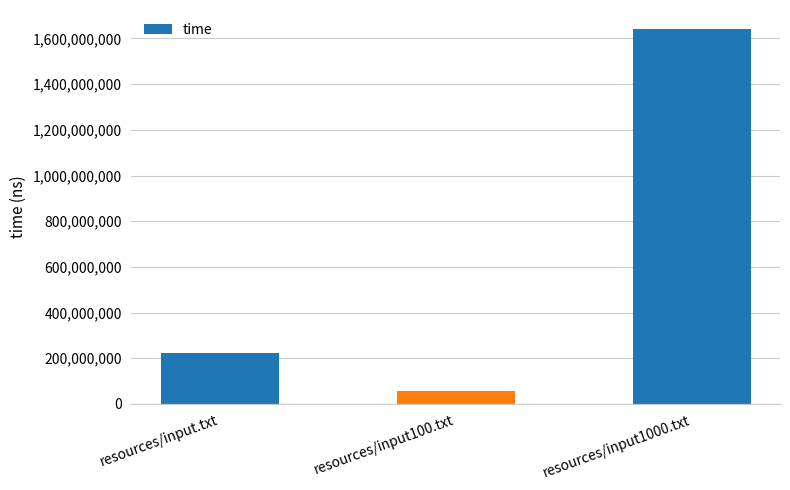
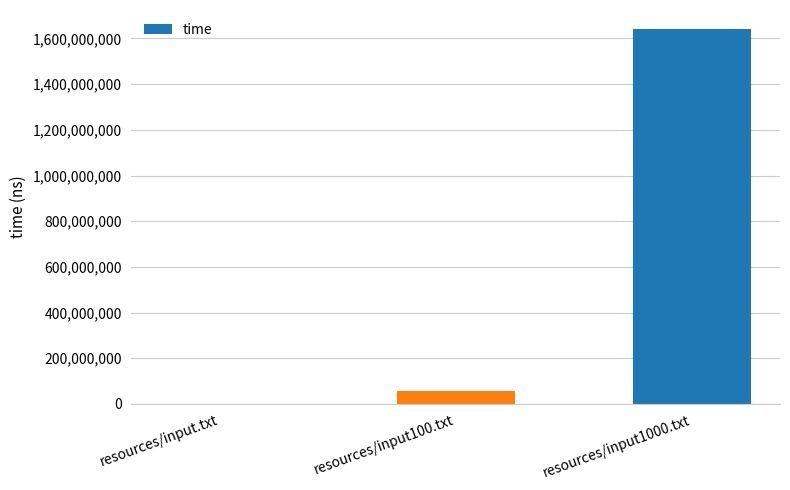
resources/input.txt: 220,000,000 -> 0
